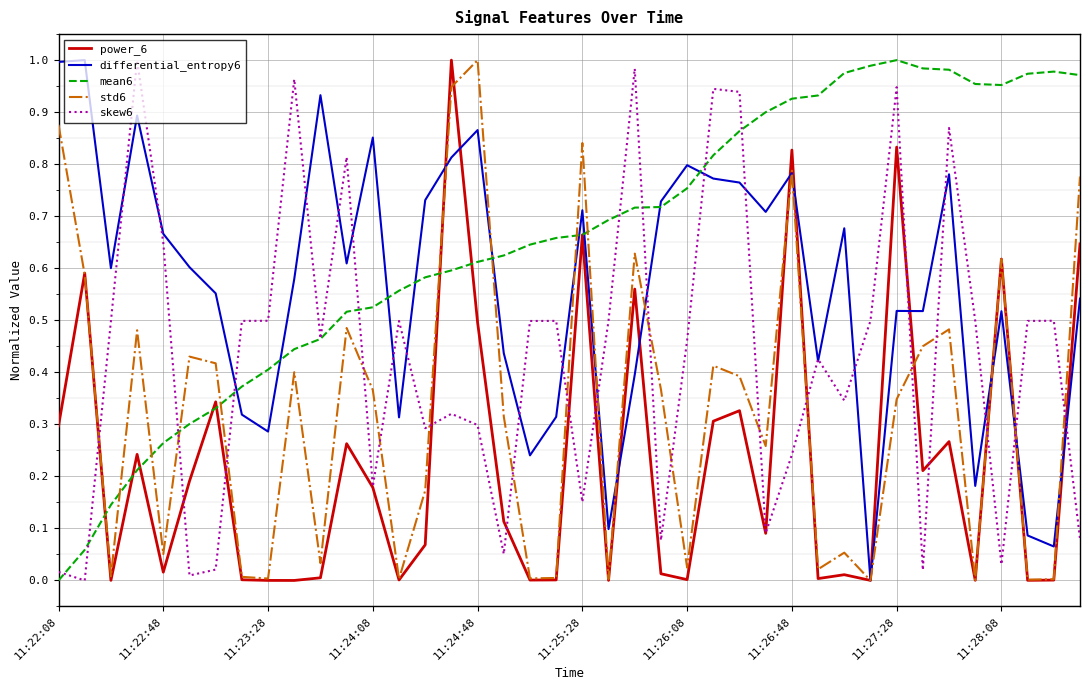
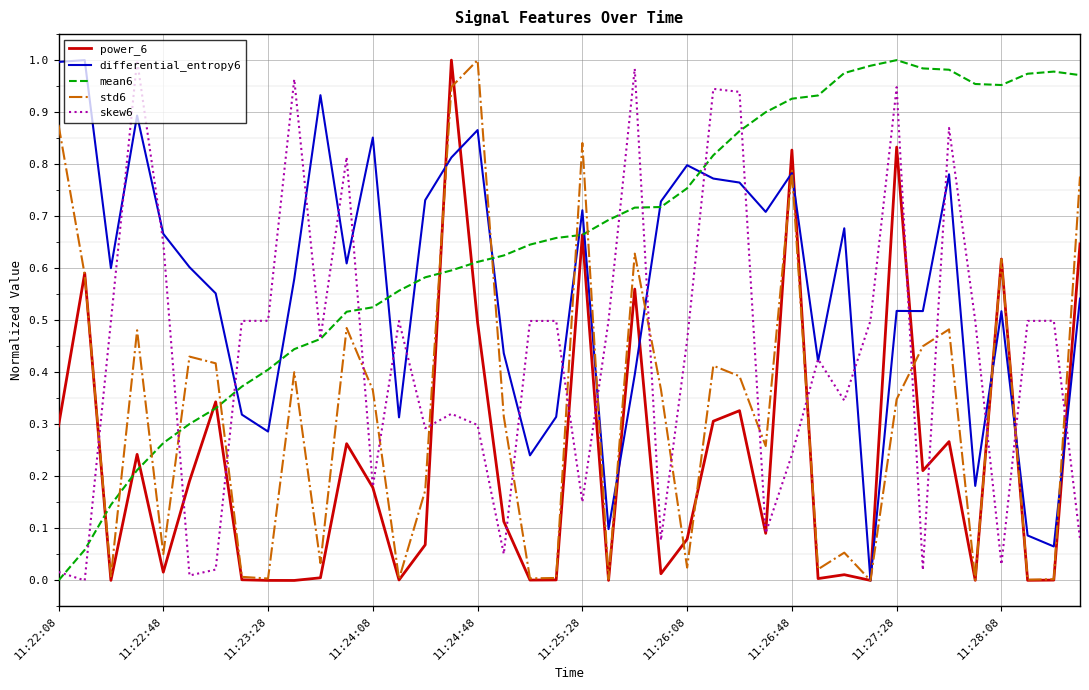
power_6, 11:26:08: 0.00 -> 0.08
